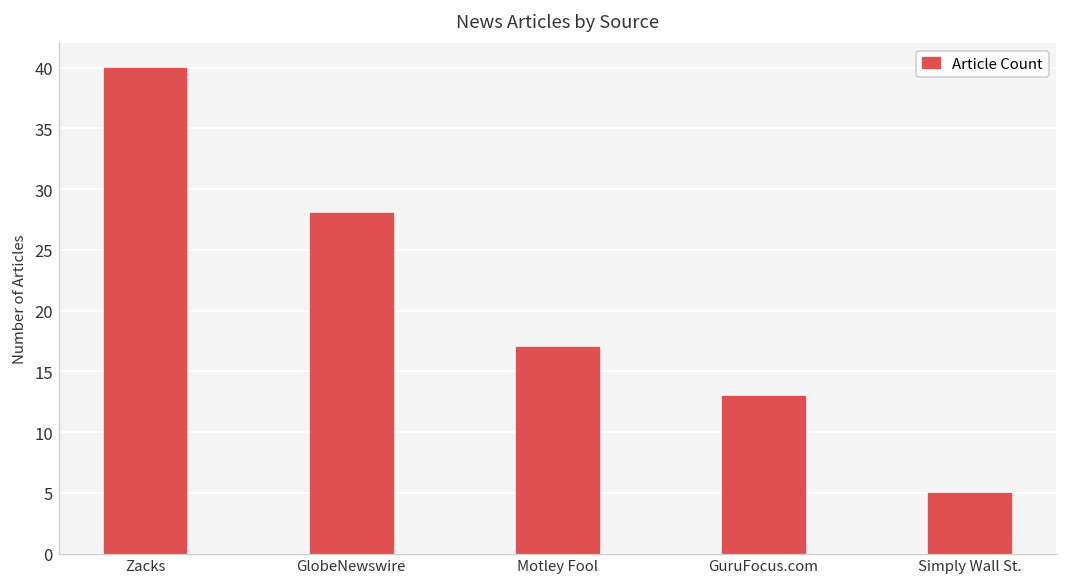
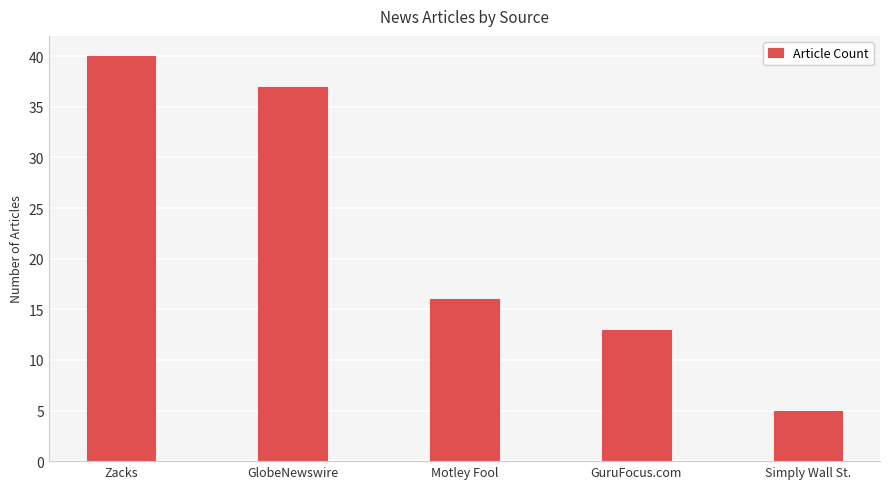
GlobeNewswire: 28 -> 37
Motley Fool: 17 -> 16
